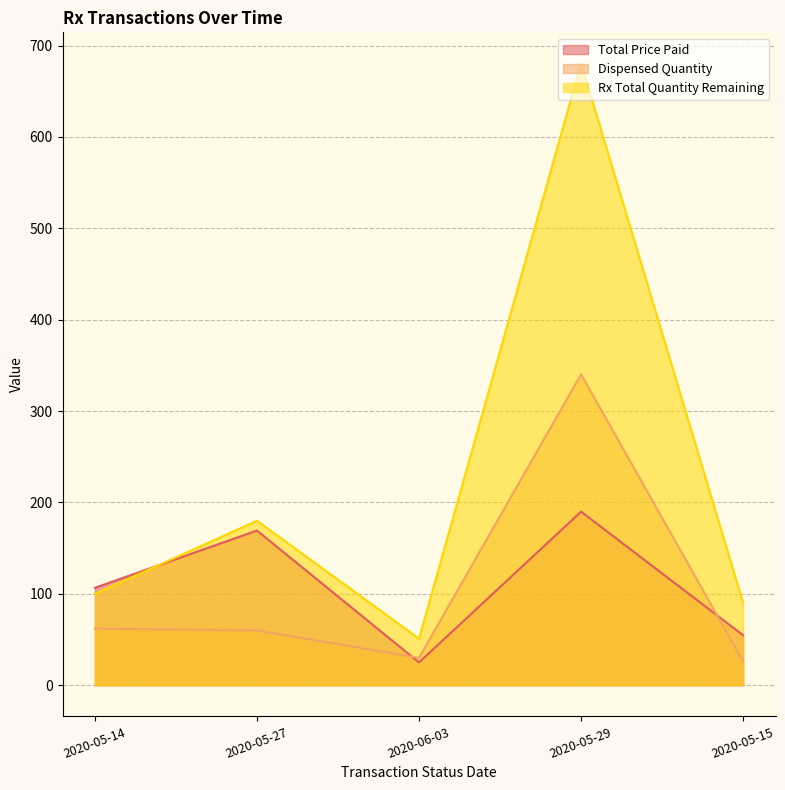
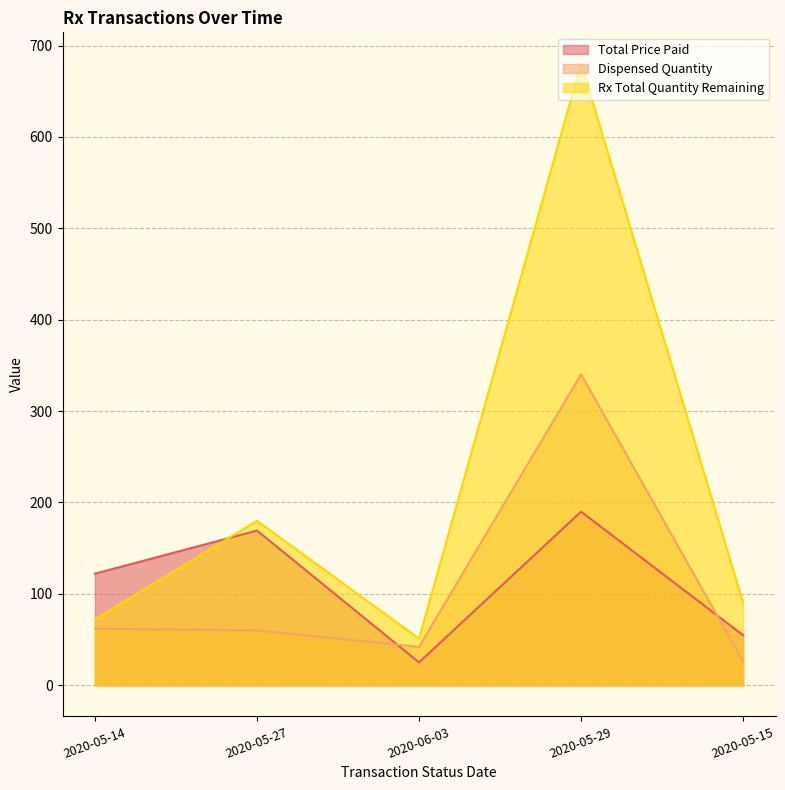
Total Price Paid, 2020-05-14: 110 -> 120
Rx Total Quantity Remaining, 2020-05-14: 100 -> 70
Dispensed Quantity, 2020-06-03: 30 -> 40
